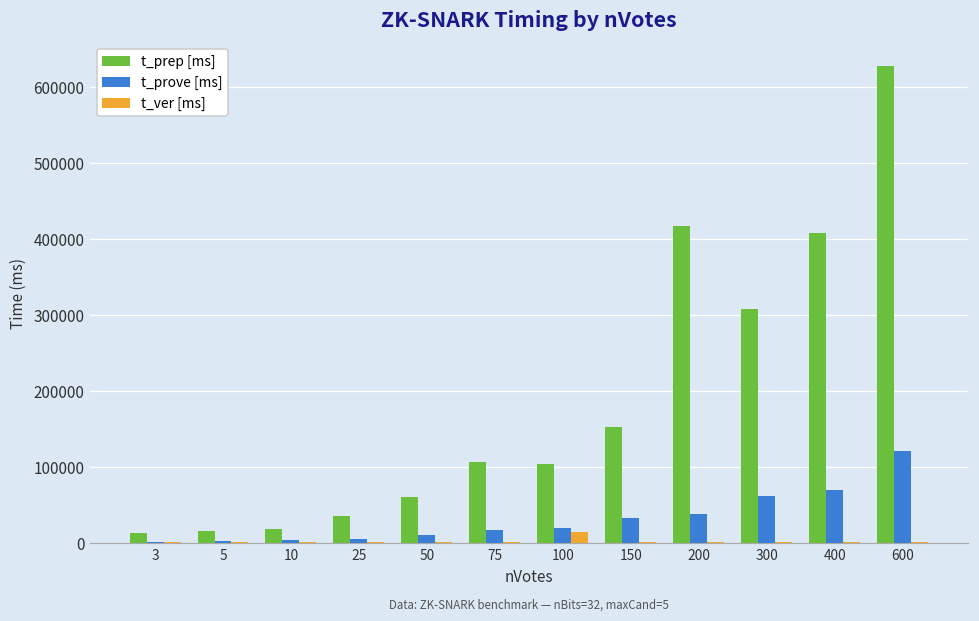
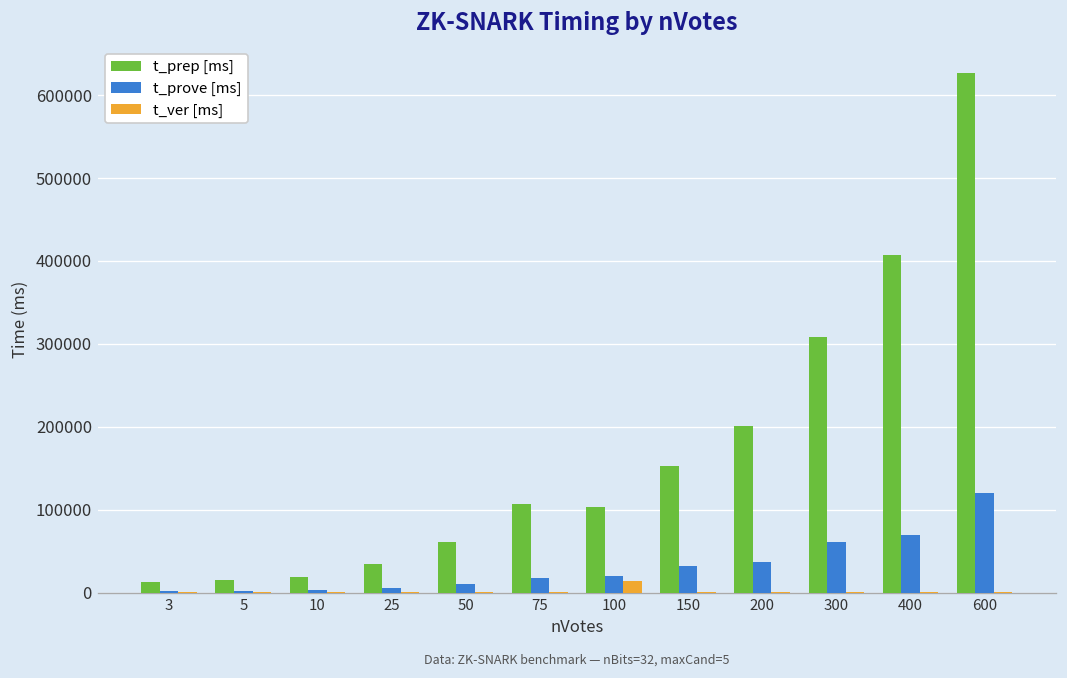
t_prep [ms], 200: 420000 -> 200000
